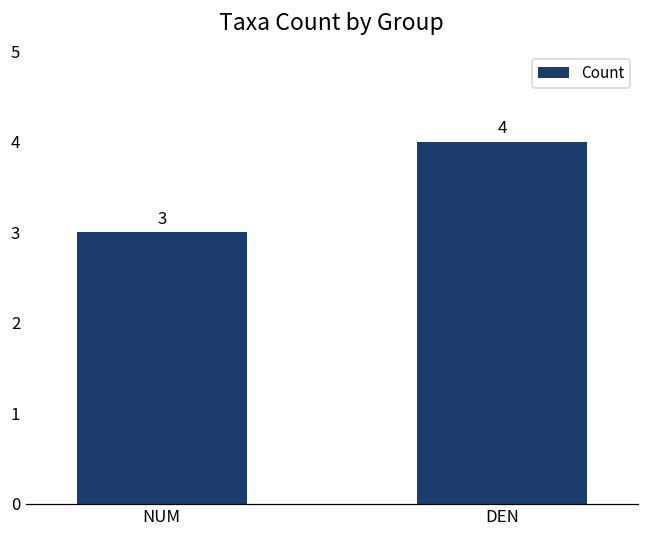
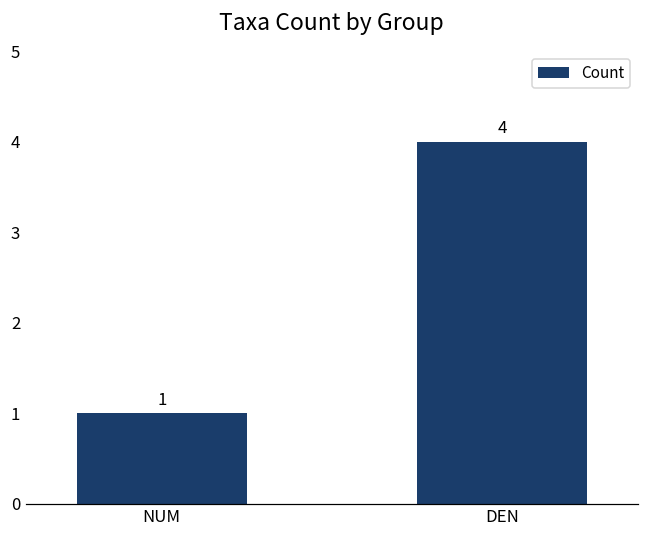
NUM: 3 -> 1
